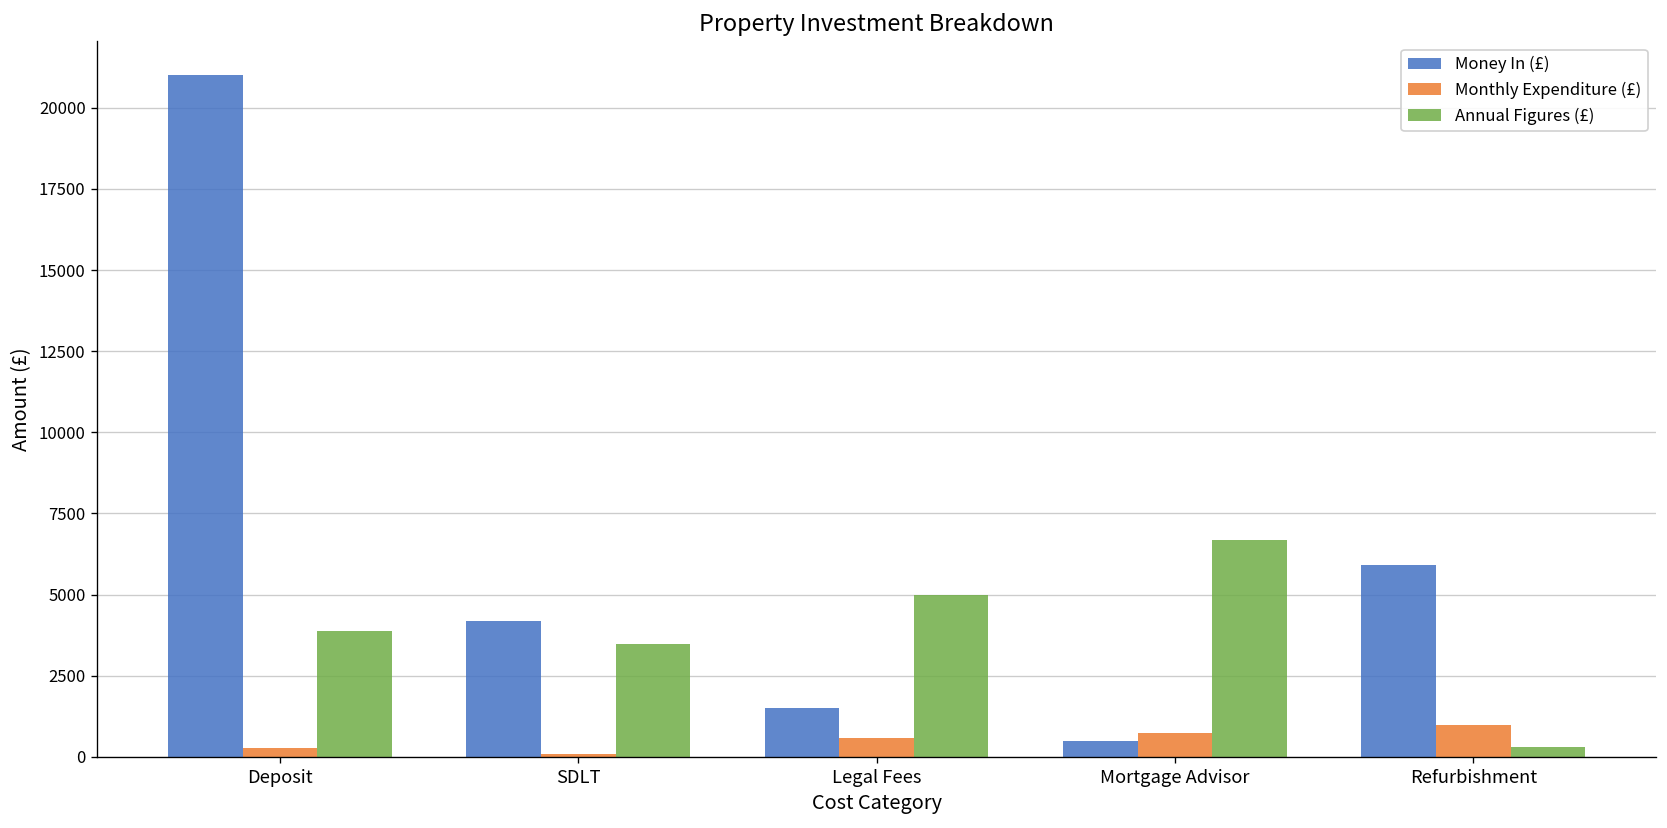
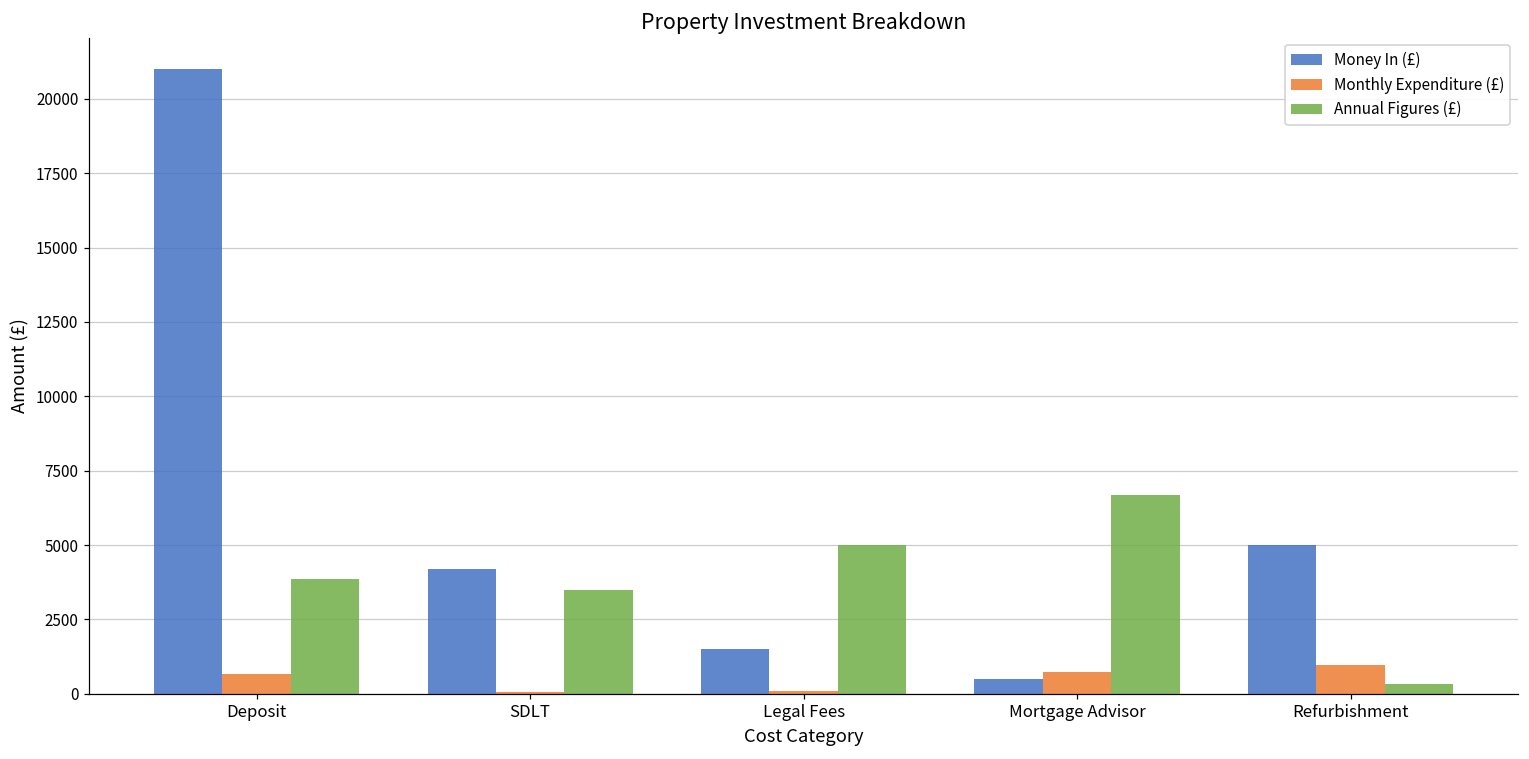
Monthly Expenditure (£), Deposit: 300 -> 700
Monthly Expenditure (£), Legal Fees: 600 -> 100
Money In (£), Refurbishment: 5900 -> 5000
